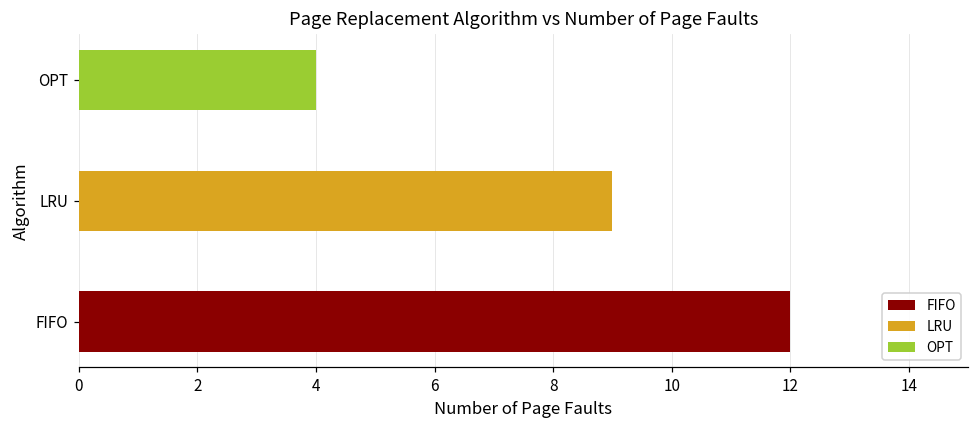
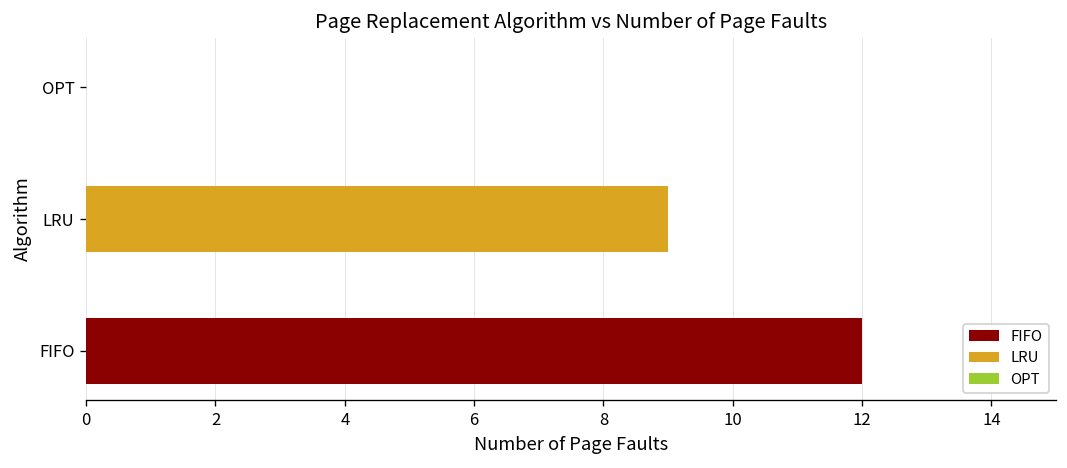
OPT: 4 -> 0
